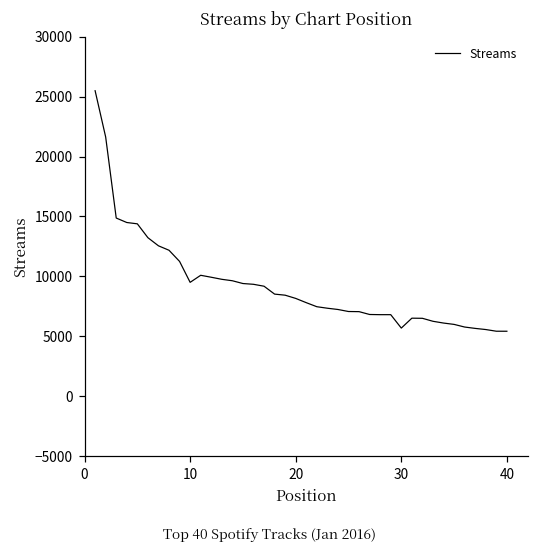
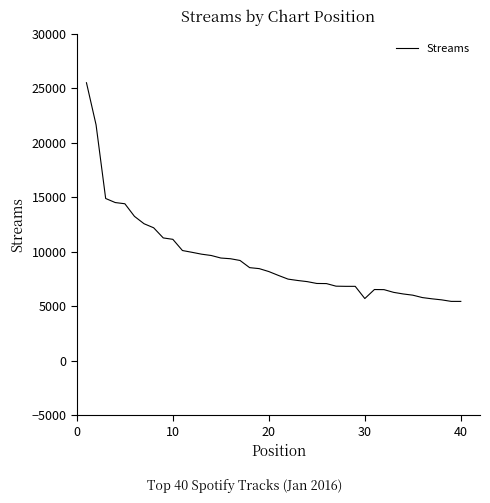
10: 9500 -> 11100
